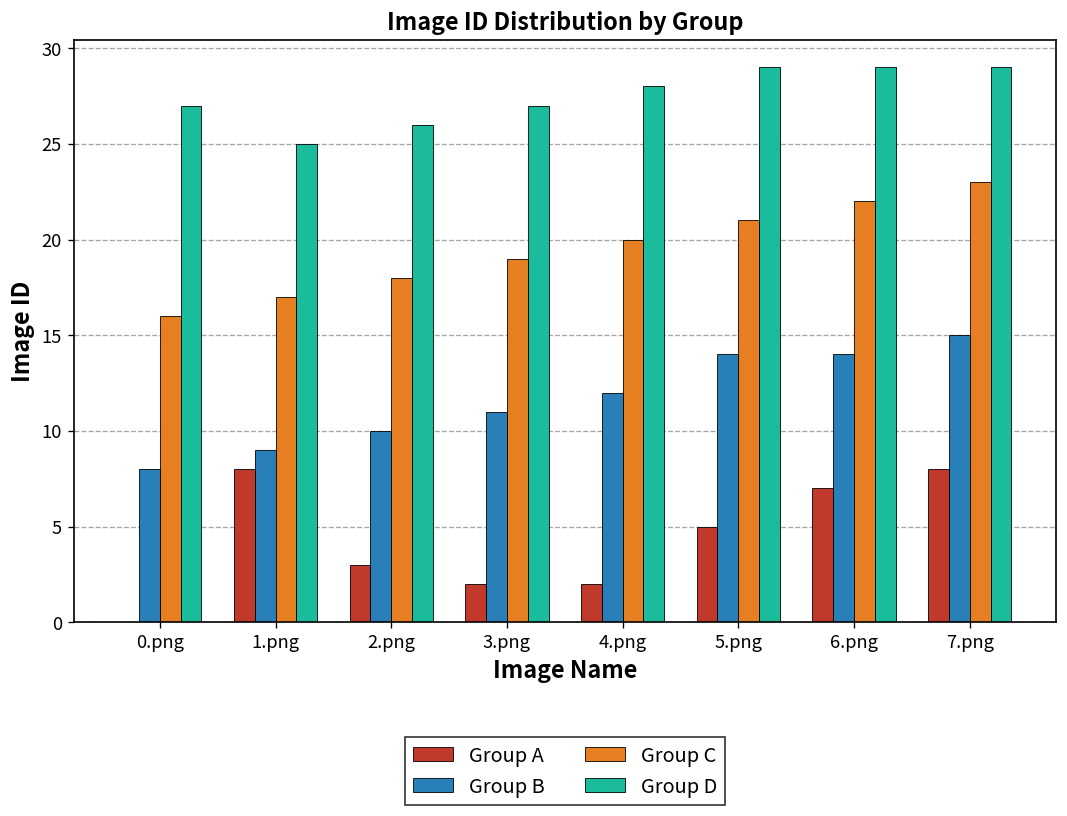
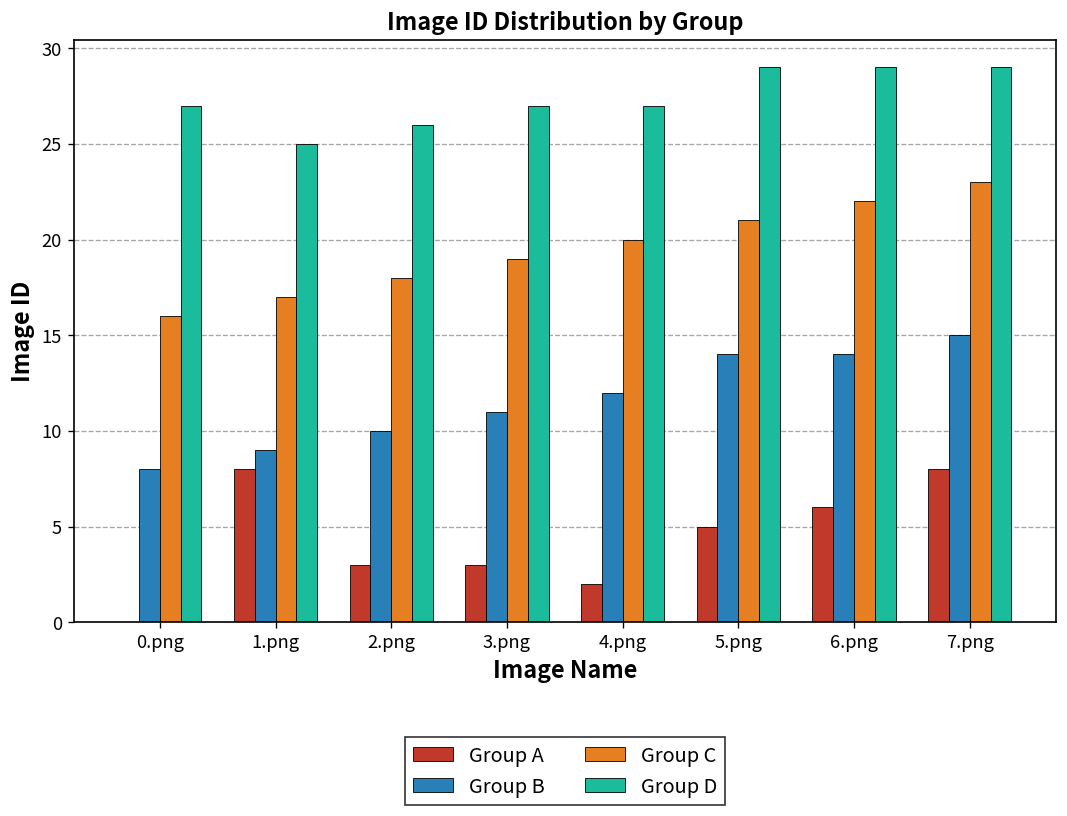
Group A, 3.png: 2 -> 3
Group D, 4.png: 28 -> 27
Group A, 6.png: 7 -> 6
